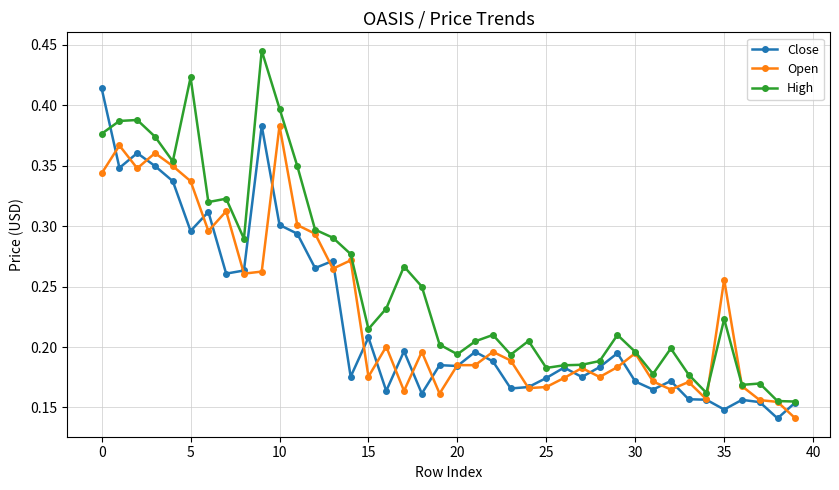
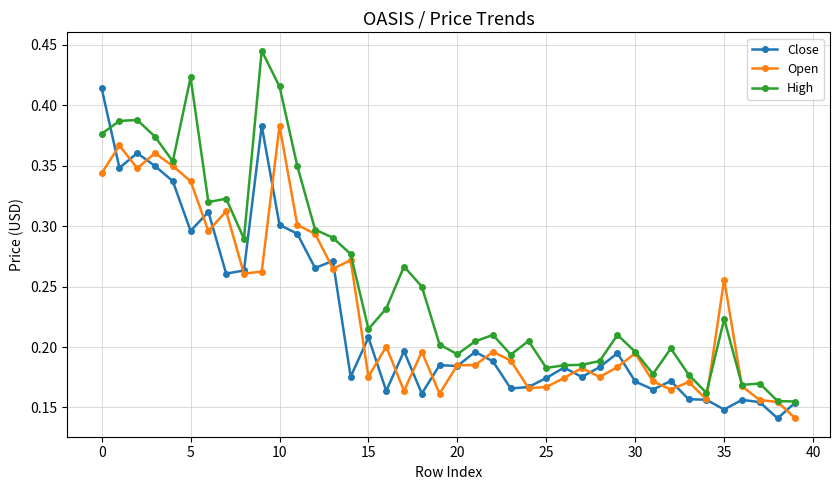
High, 10: 0.397 -> 0.416
